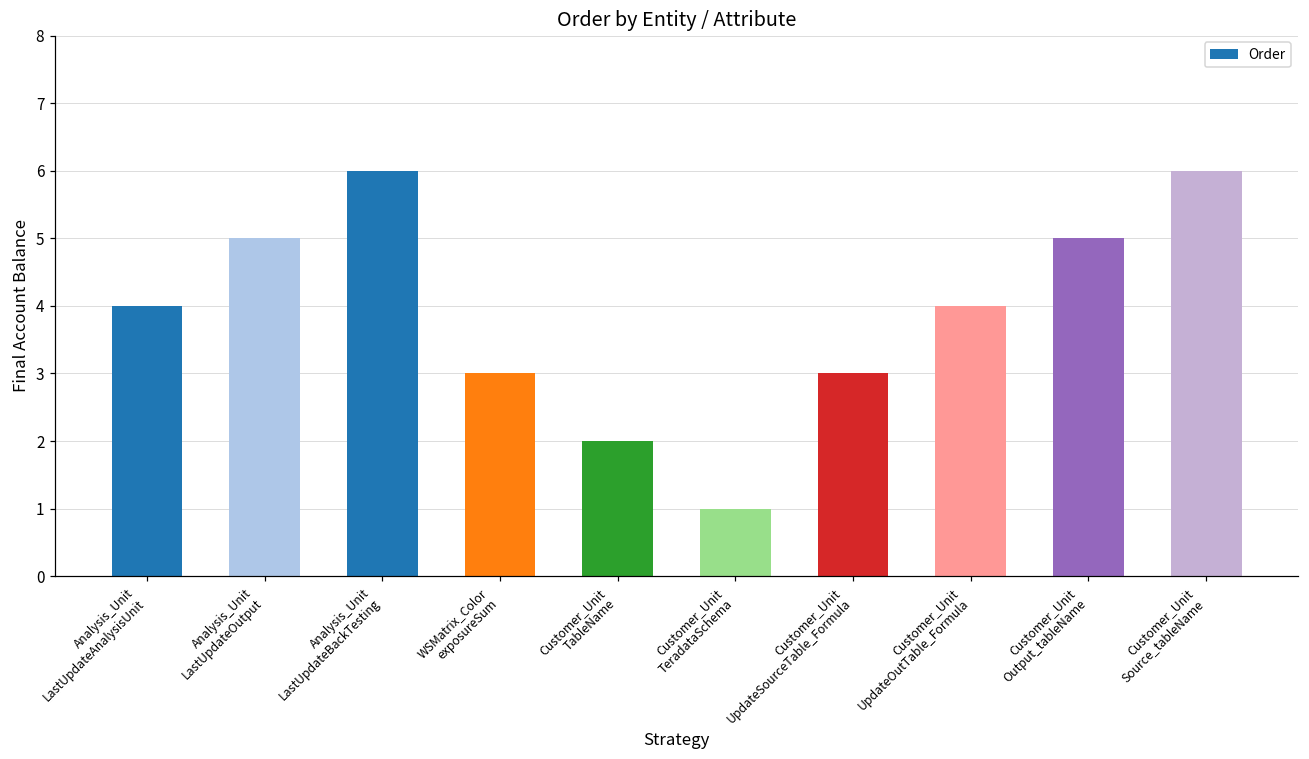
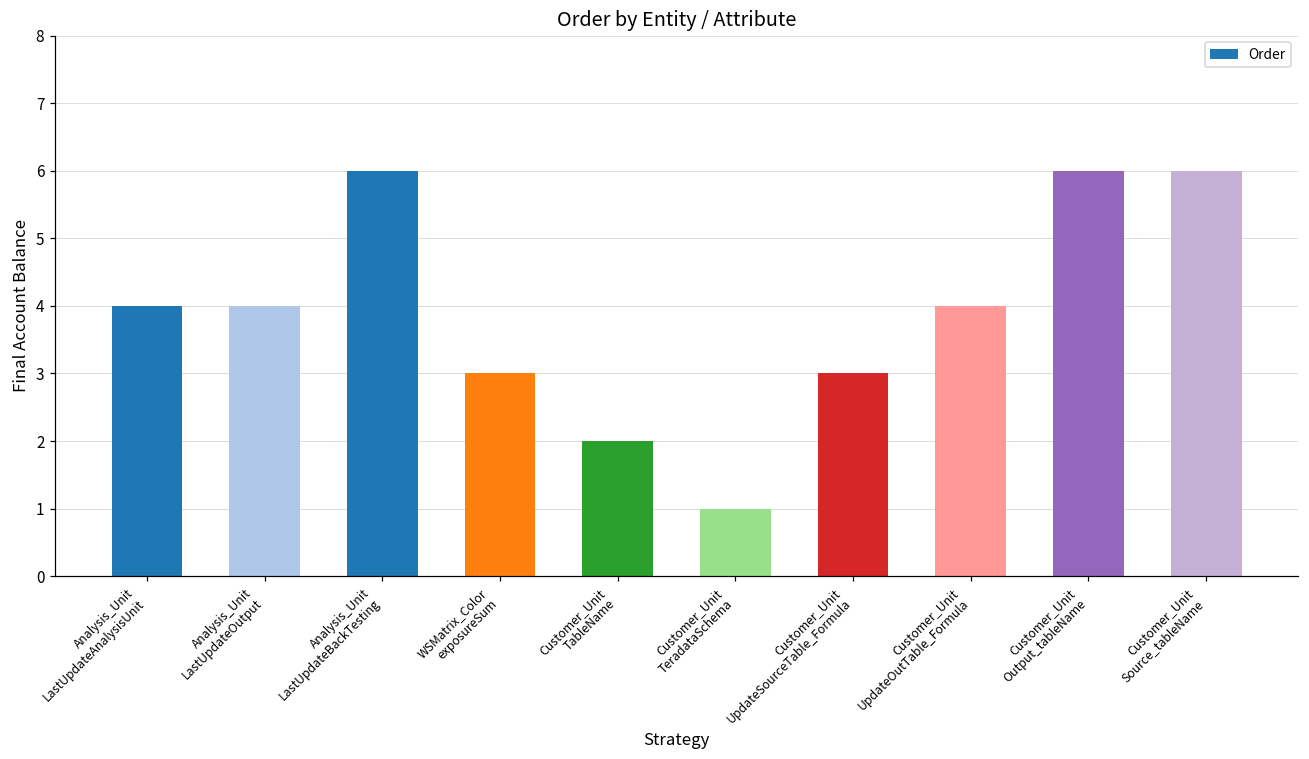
Analysis_Unit LastUpdateOutput: 5 -> 4
Customer_Unit Output_tableName: 5 -> 6
